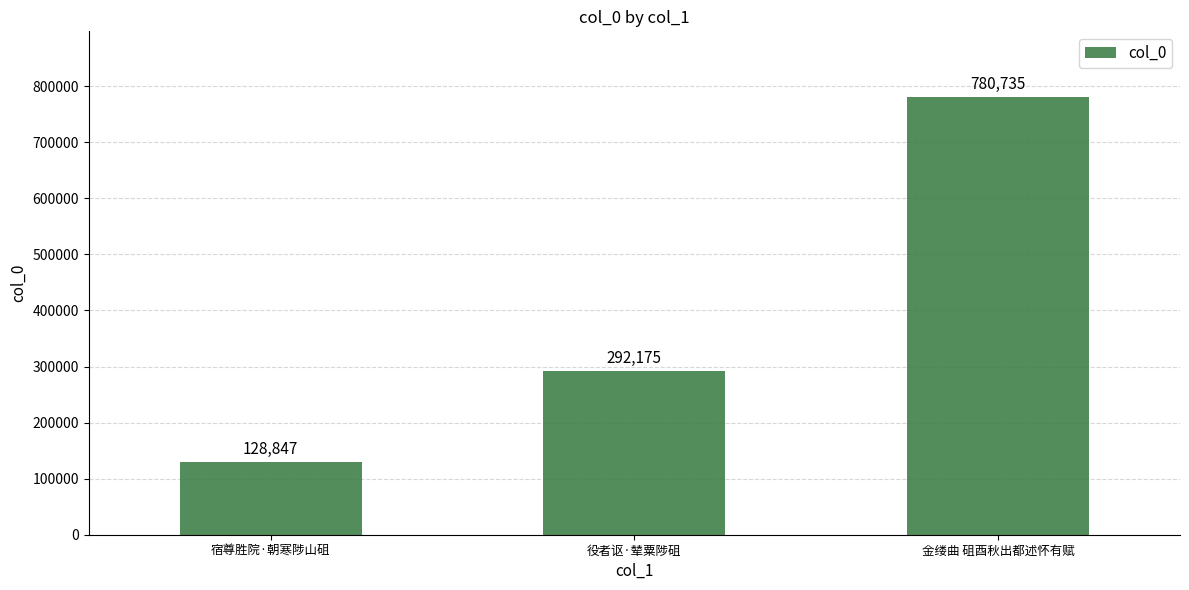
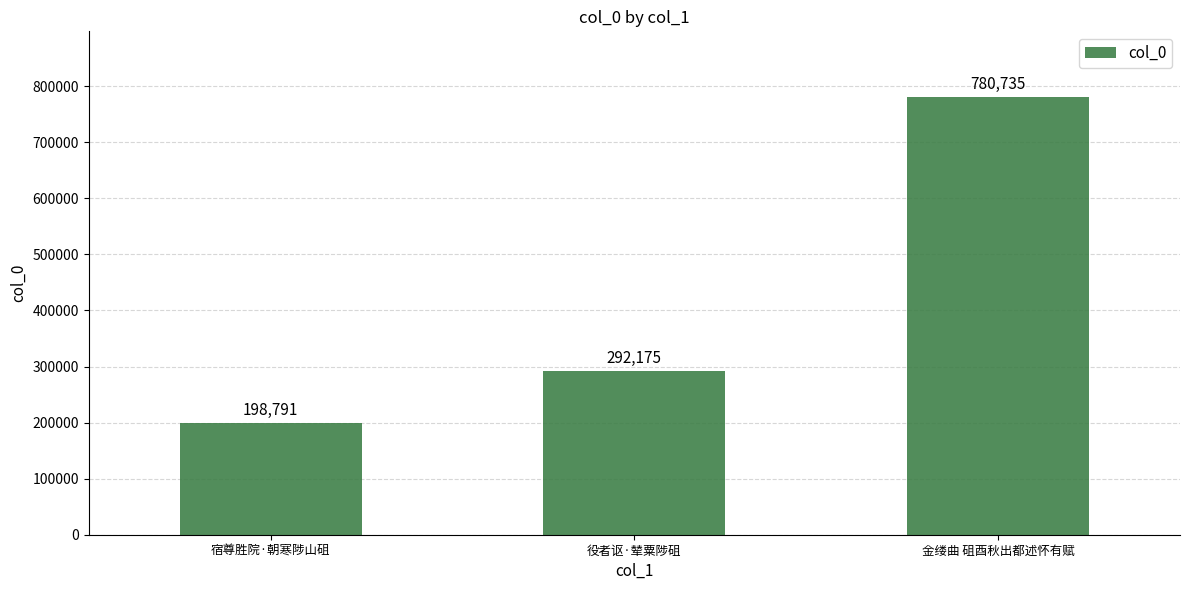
宿尊胜院·朝寒陟山砠: 128,847 -> 198,791
